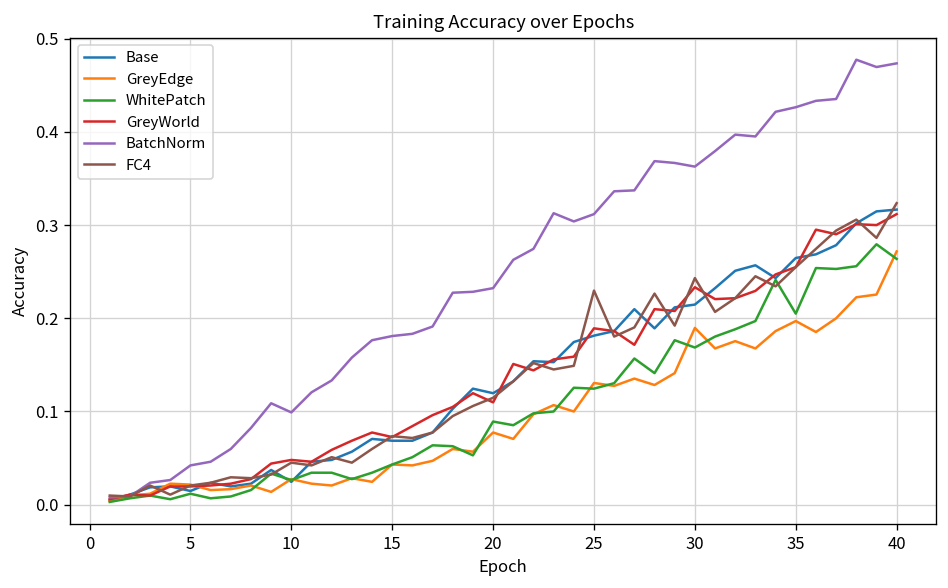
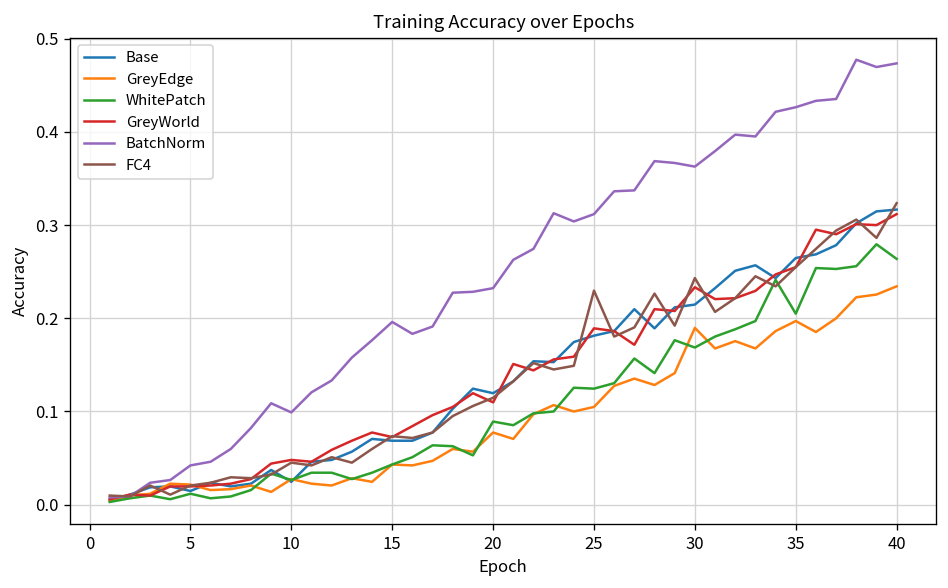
BatchNorm, 15: 0.18 -> 0.20
GreyEdge, 25: 0.13 -> 0.10
GreyEdge, 40: 0.27 -> 0.23
